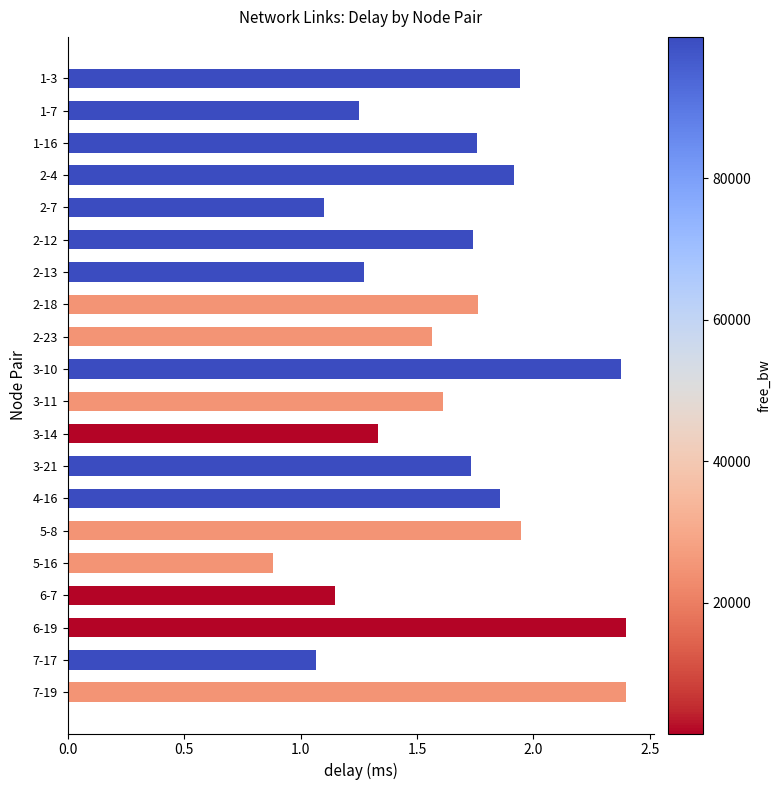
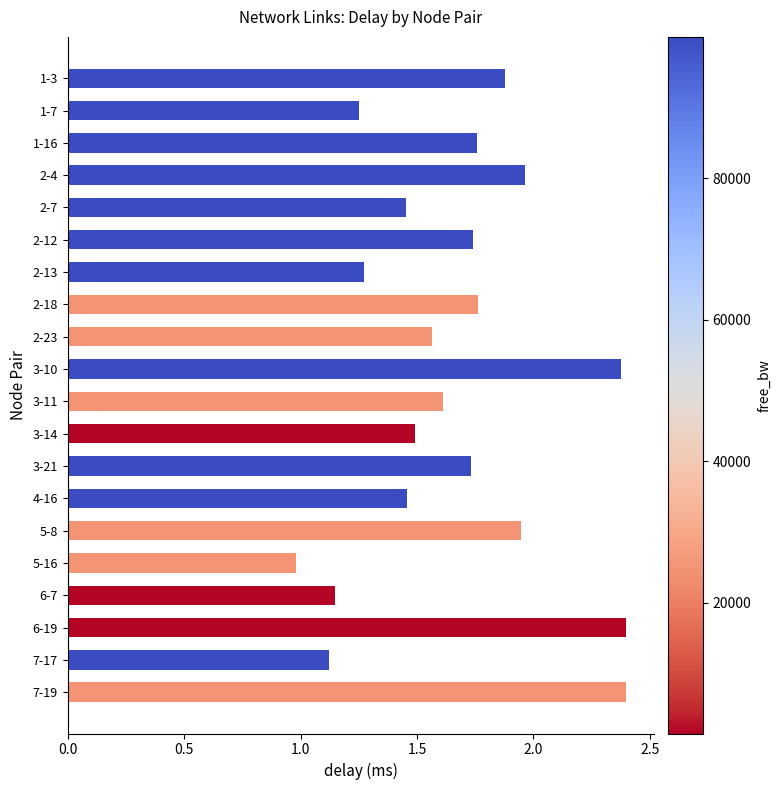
1-3: 1.94 -> 1.88
2-4: 1.92 -> 1.96
2-7: 1.10 -> 1.45
3-14: 1.33 -> 1.49
4-16: 1.86 -> 1.46
5-16: 0.88 -> 0.98
7-17: 1.07 -> 1.12
